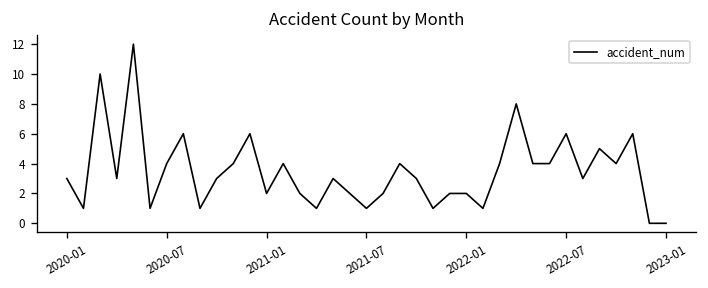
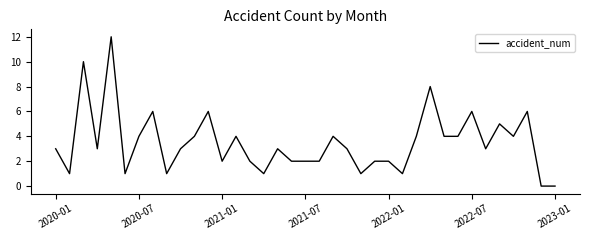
2021-07: 1 -> 2
